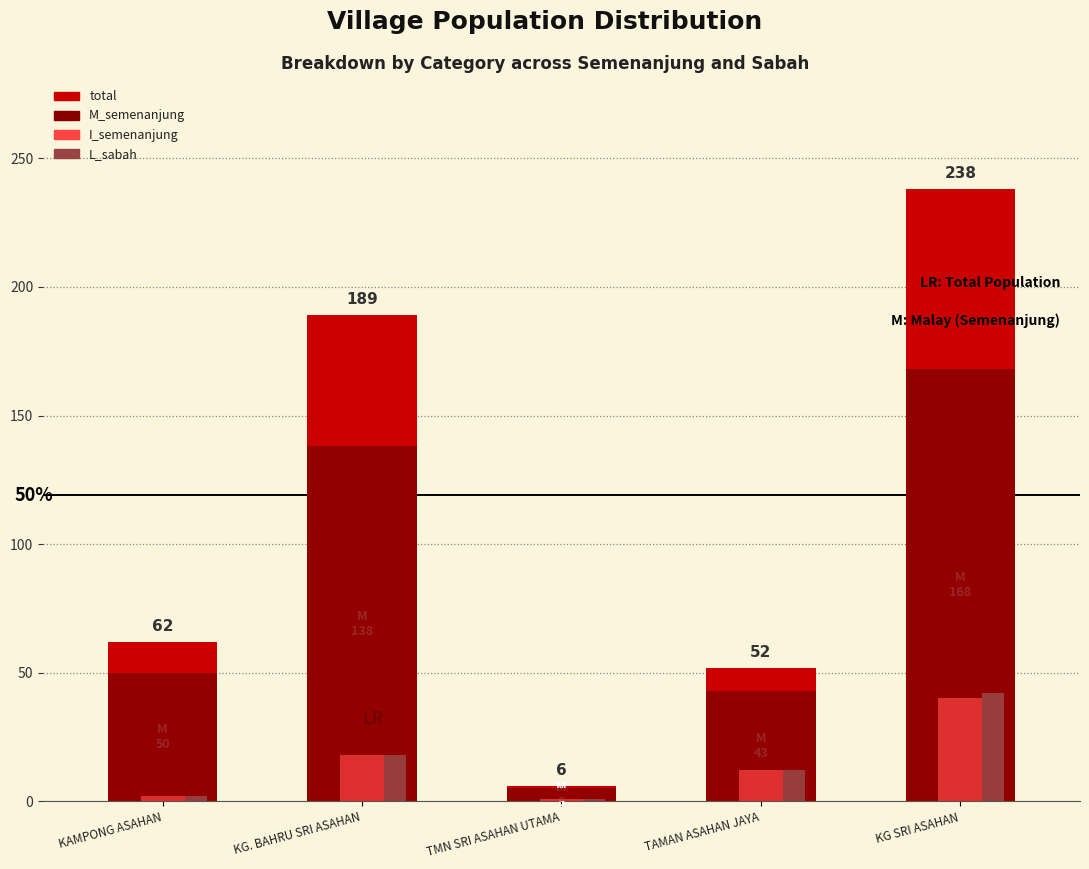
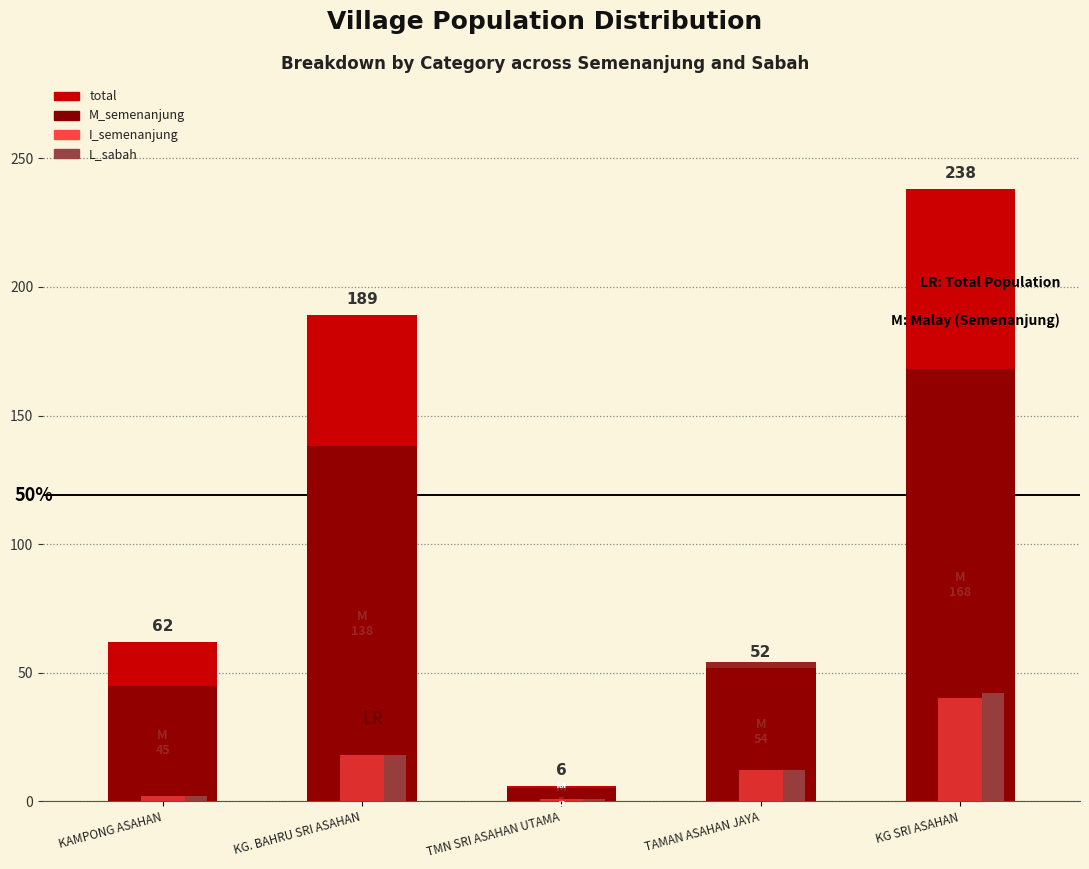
M_semenanjung, KAMPONG ASAHAN: 50 -> 45
M_semenanjung, TAMAN ASAHAN JAYA: 43 -> 54
